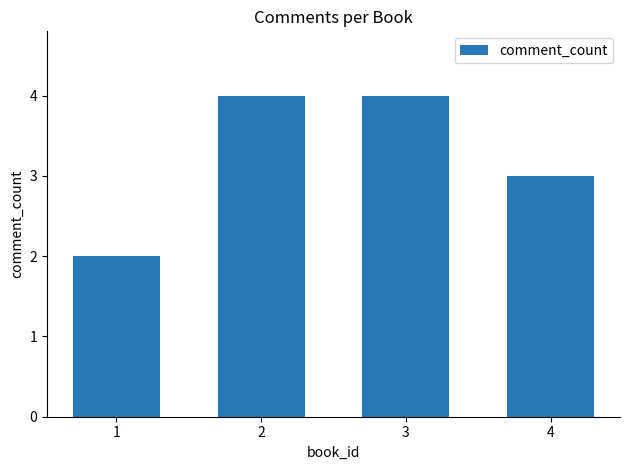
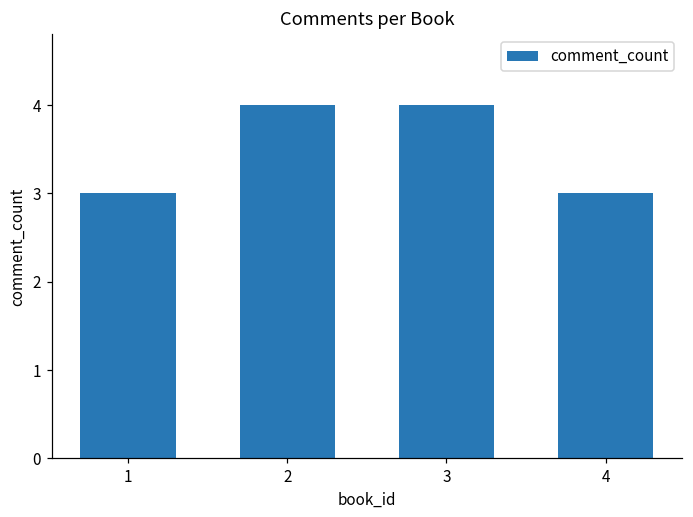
1: 2 -> 3
